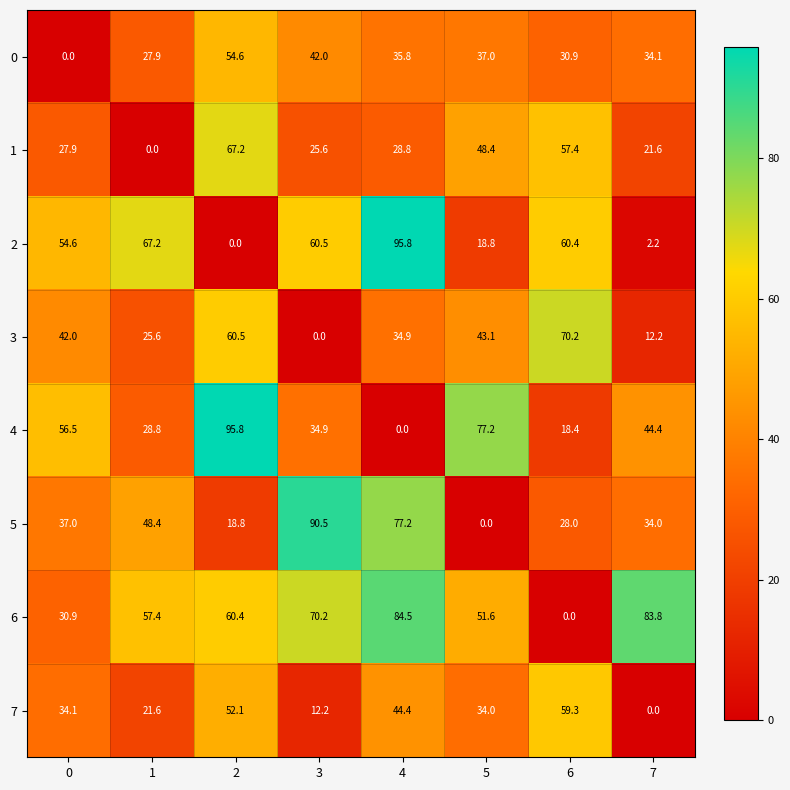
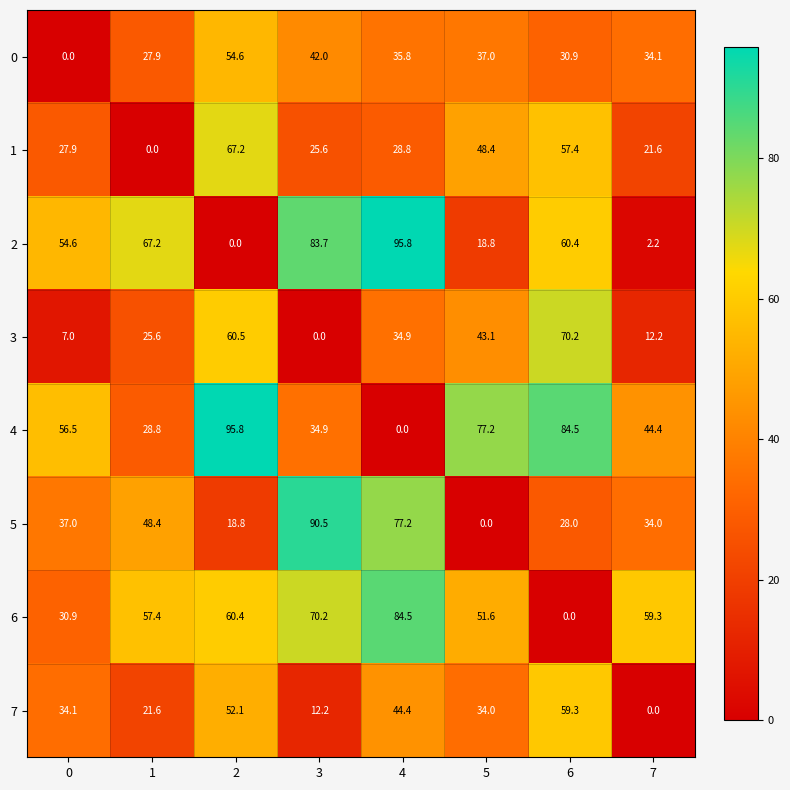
2, 3: 60.5 -> 83.7
3, 0: 42.0 -> 7.0
4, 6: 18.4 -> 84.5
6, 7: 83.8 -> 59.3
